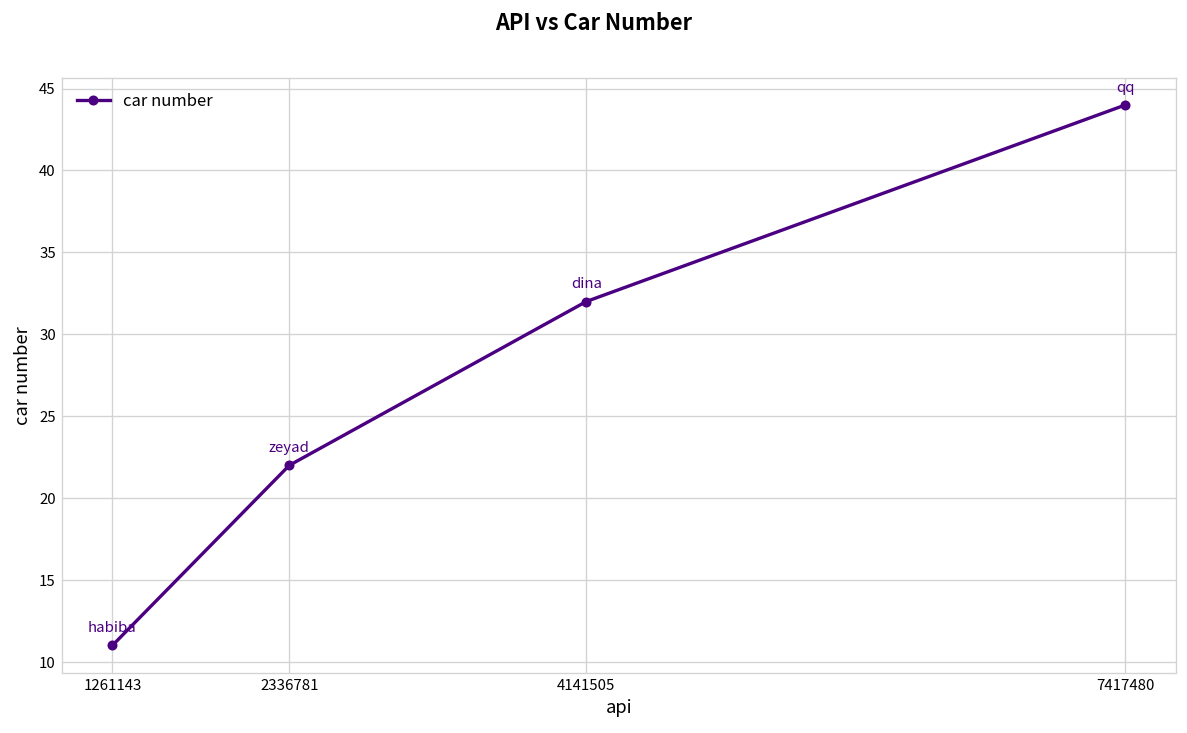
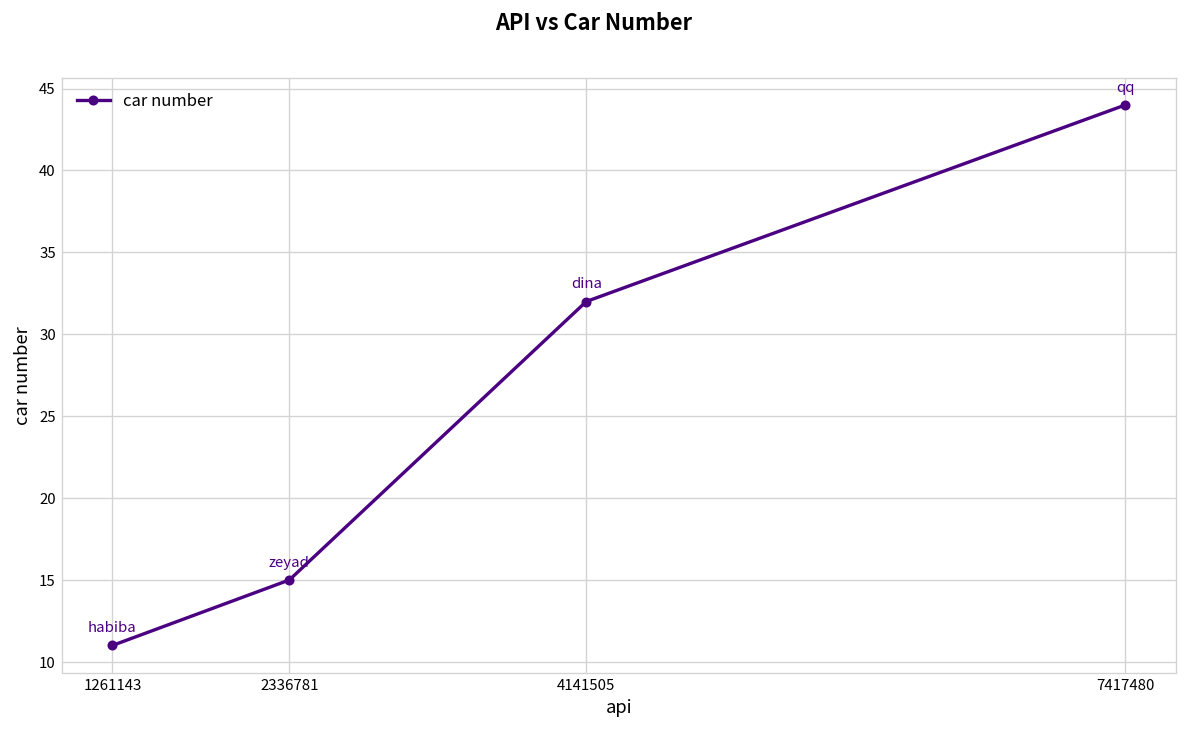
2336781: 22 -> 15
